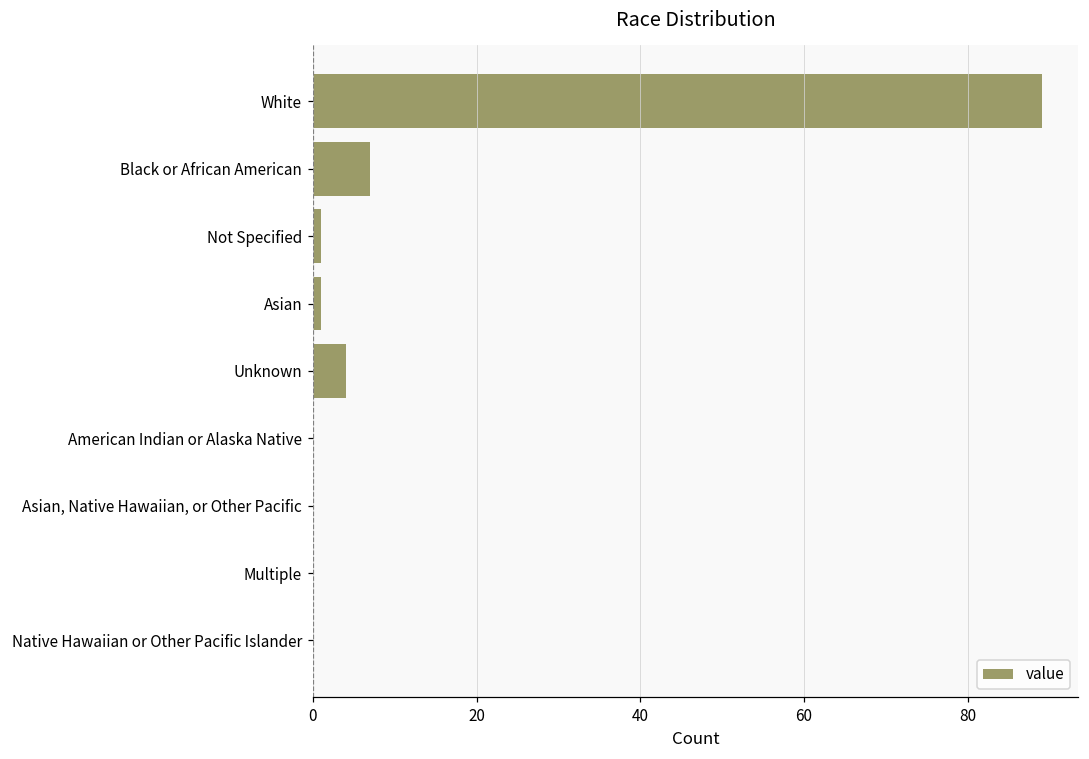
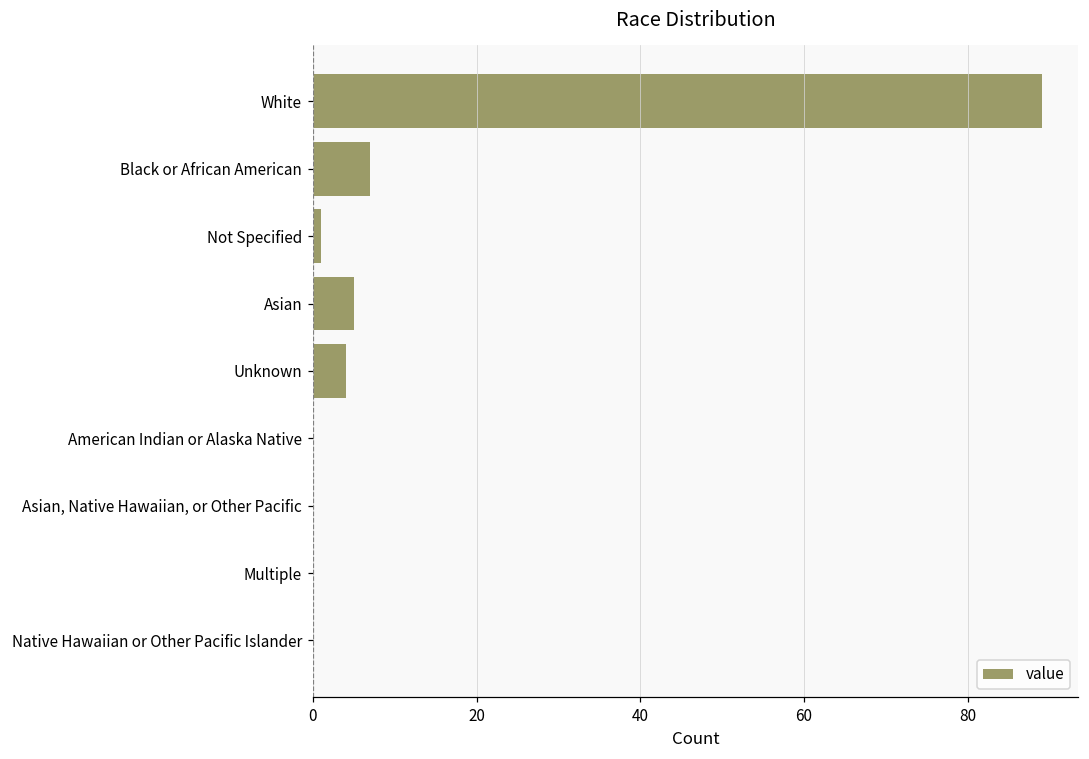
Asian: 1 -> 5
